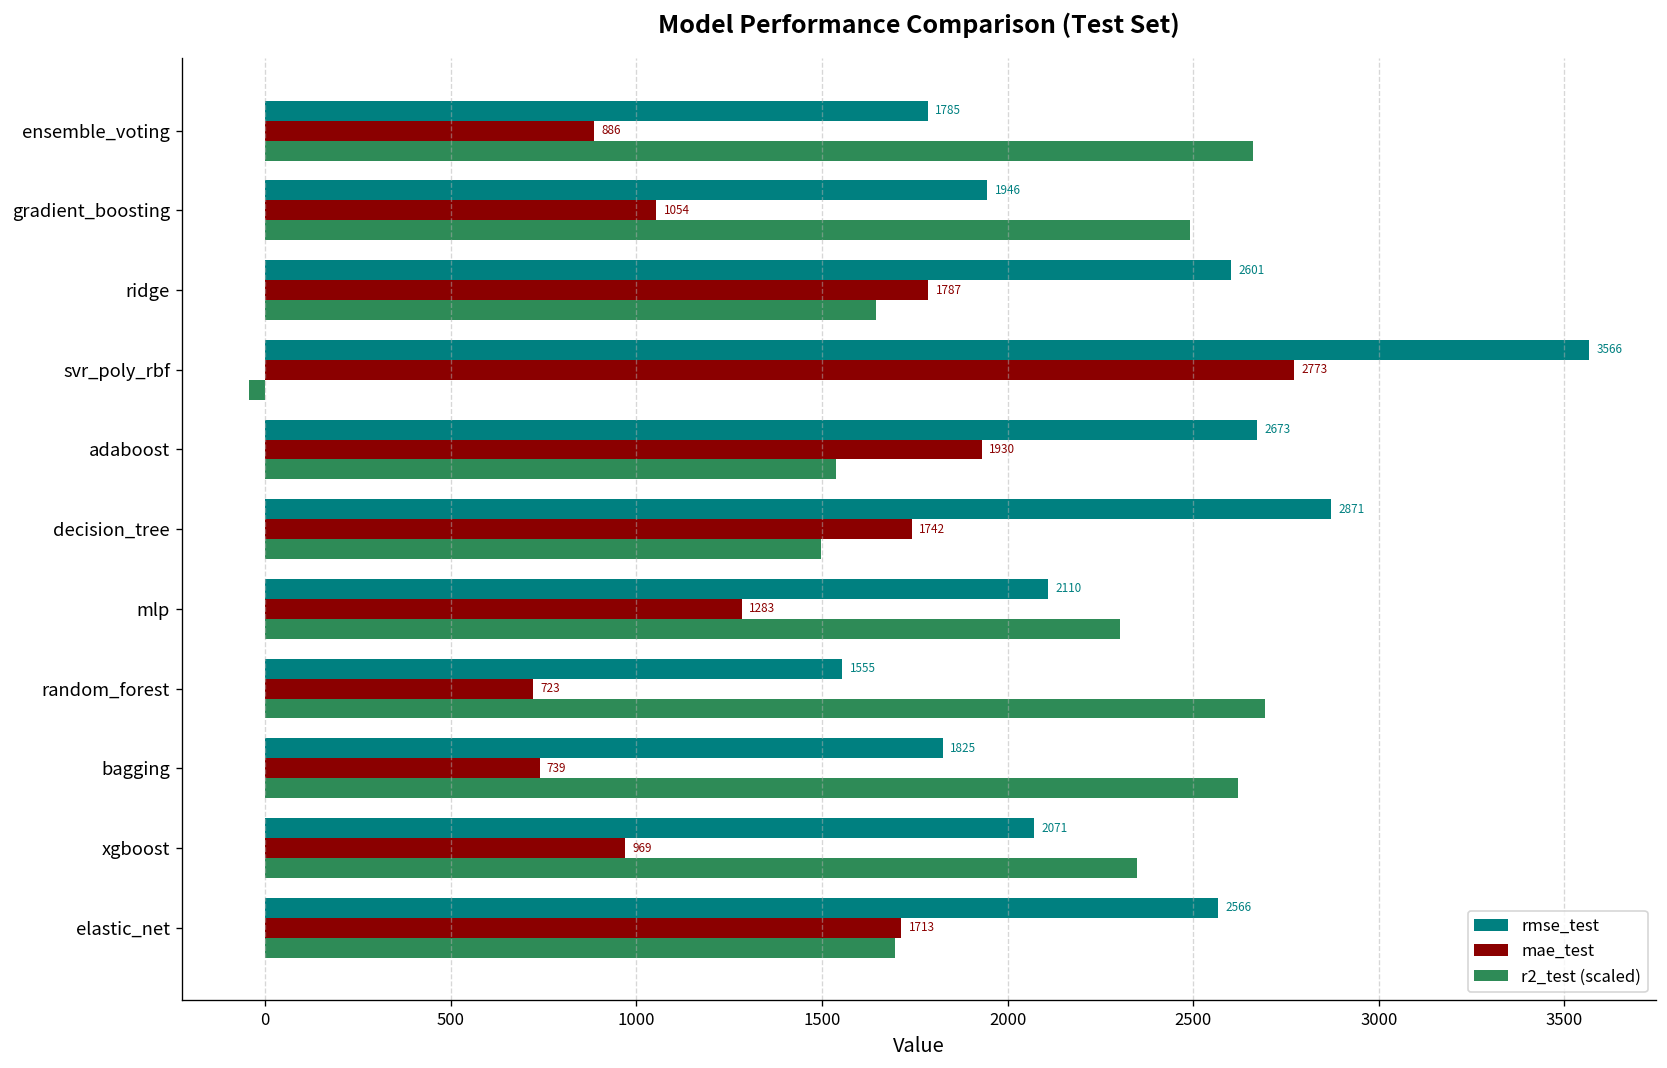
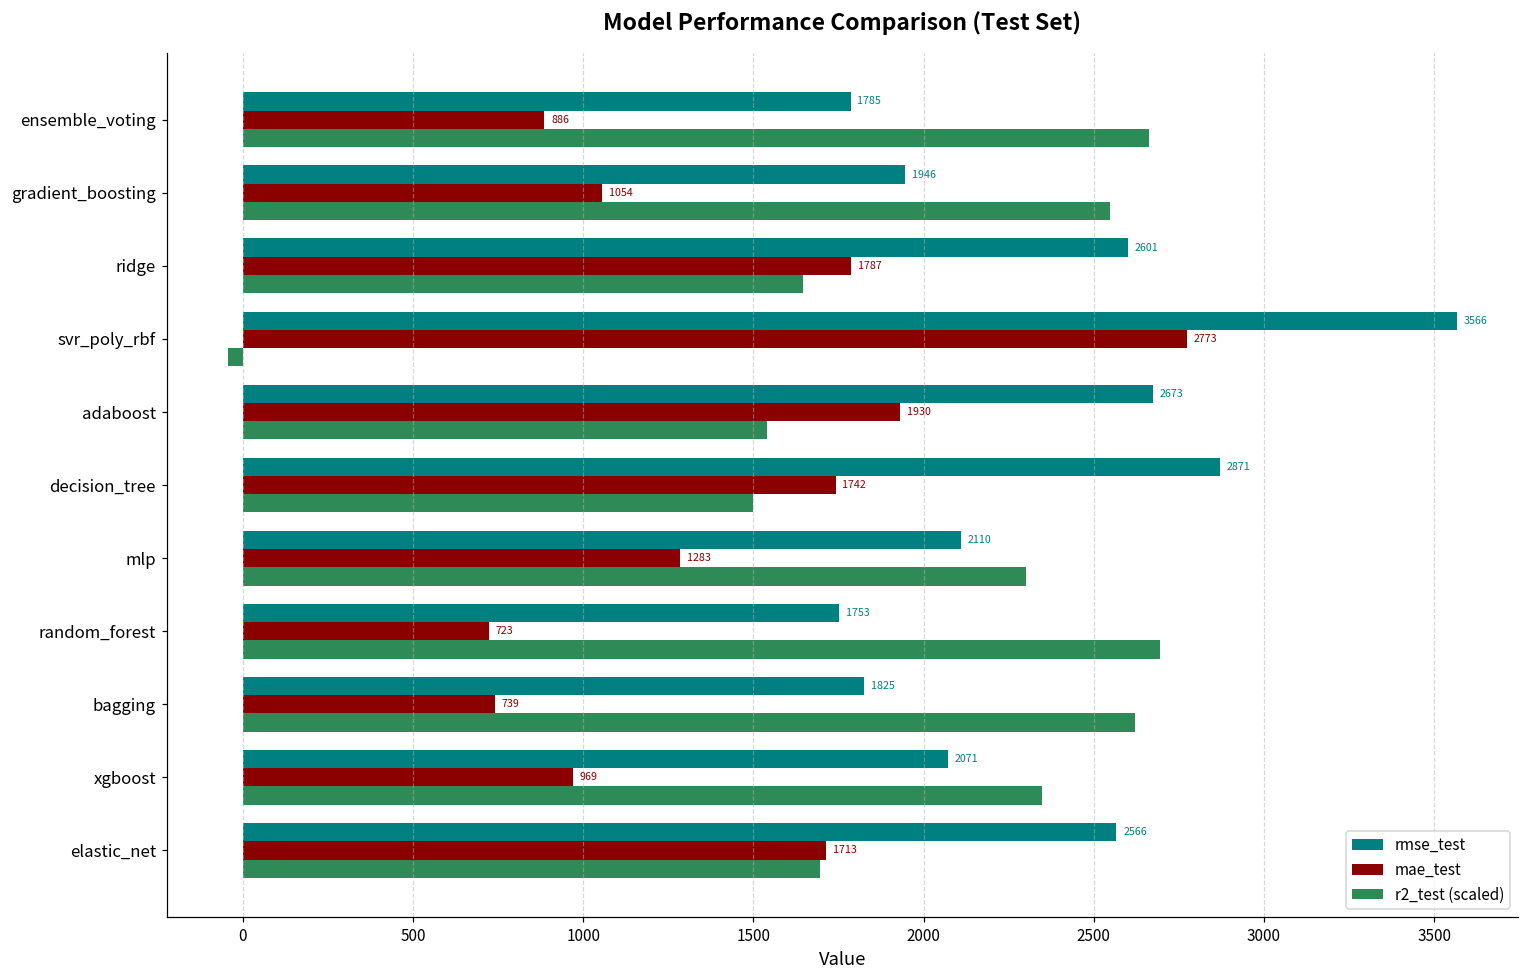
r2_test (scaled), gradient_boosting: 2490 -> 2550
rmse_test, random_forest: 1555 -> 1753
